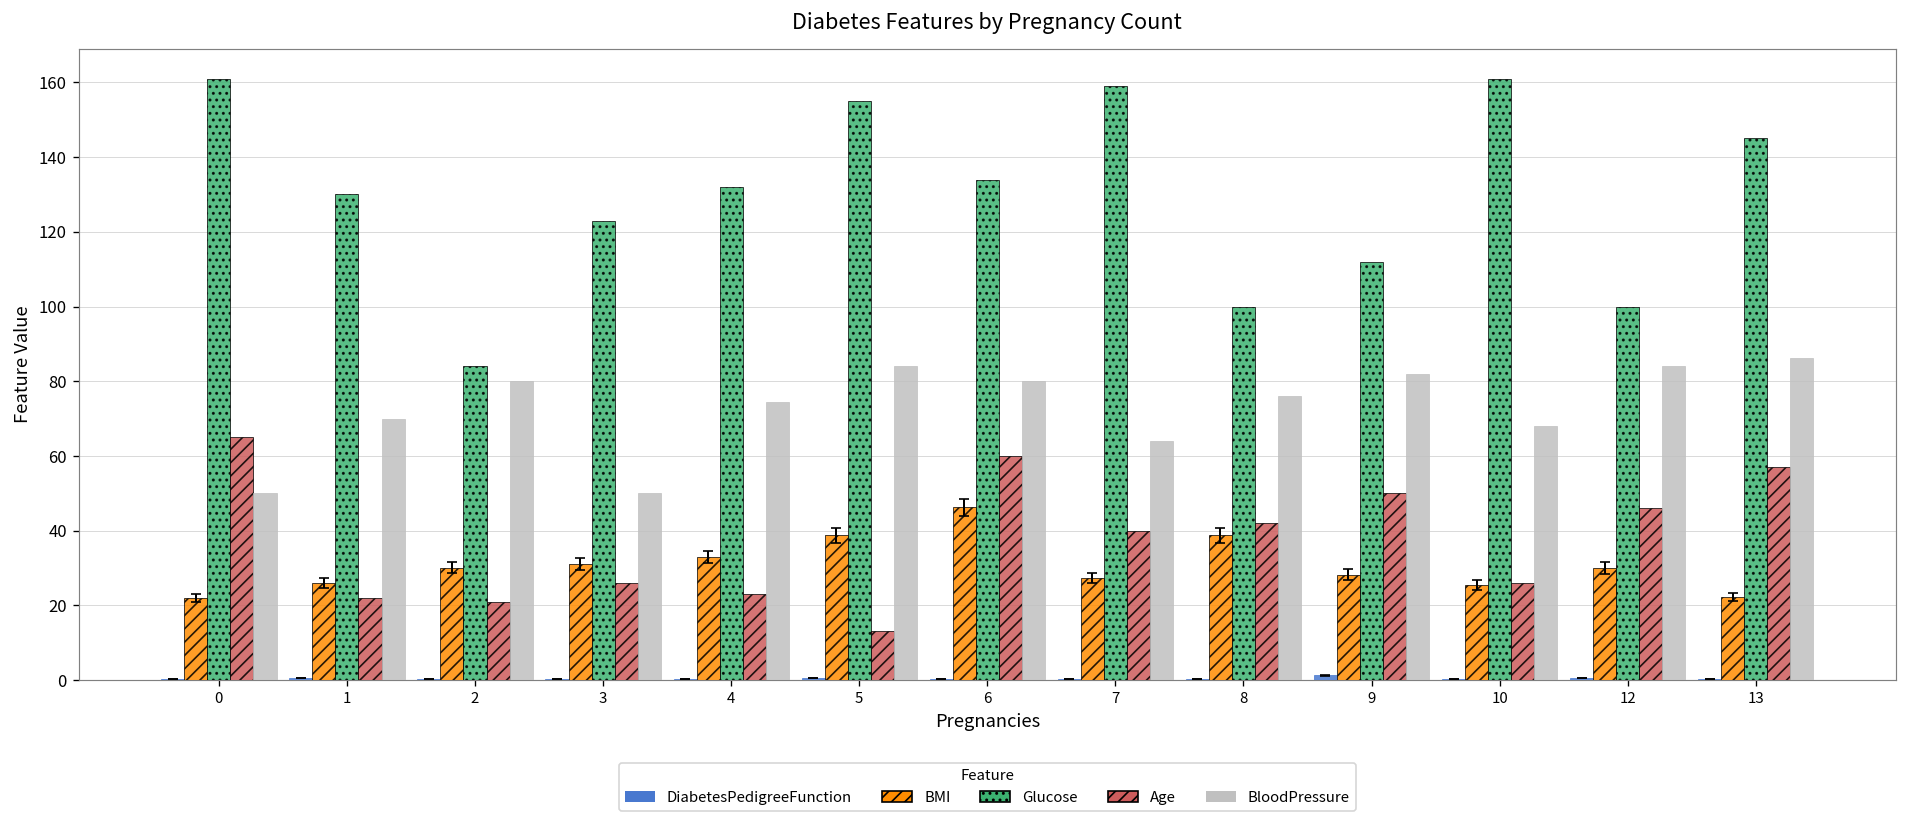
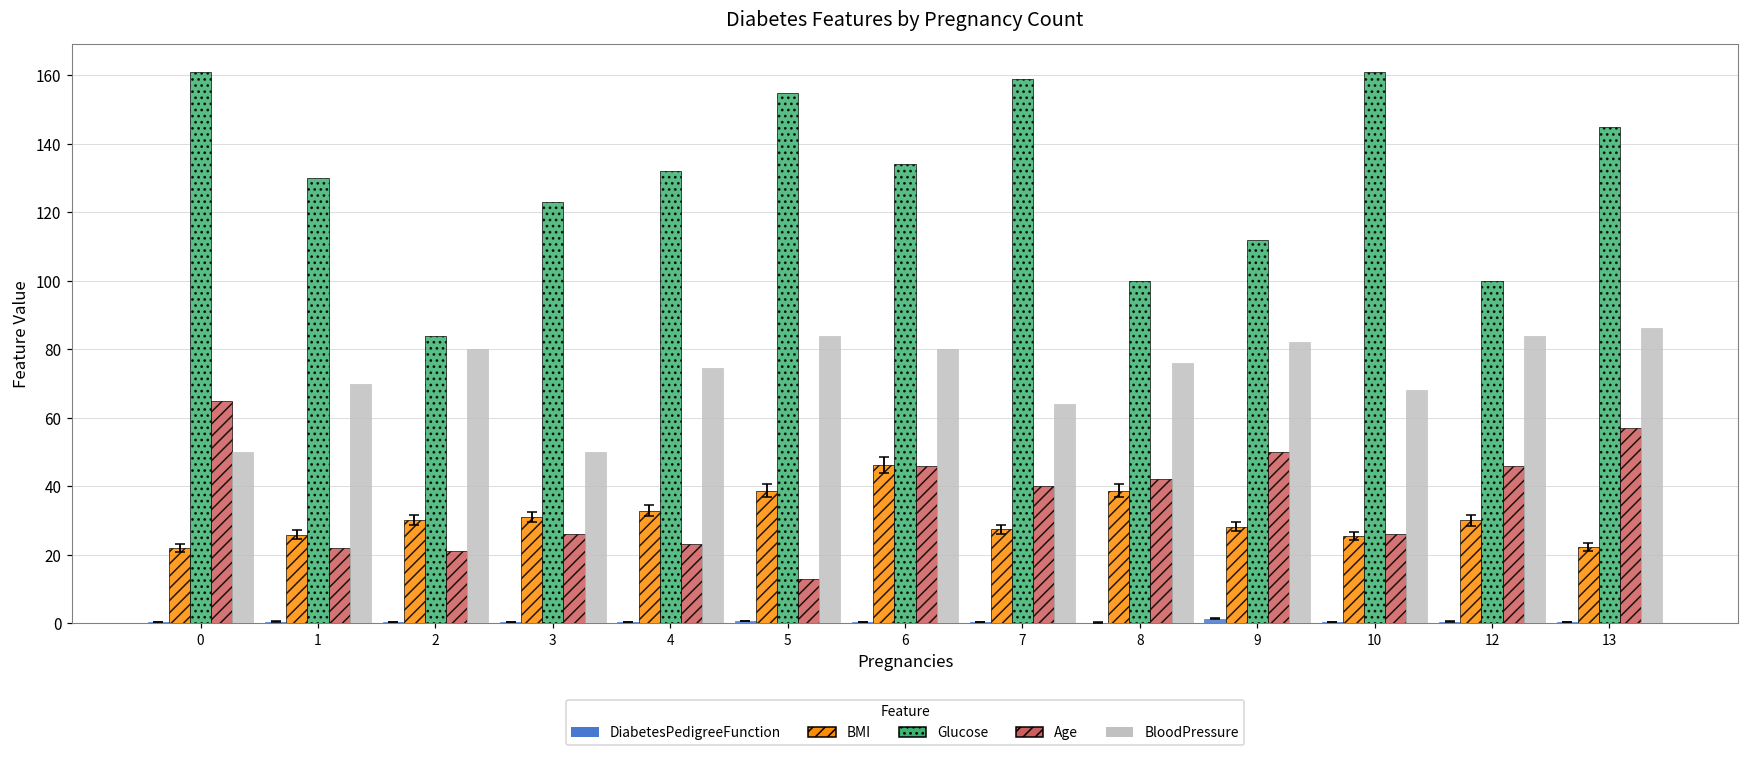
Age, 6: 60 -> 46
